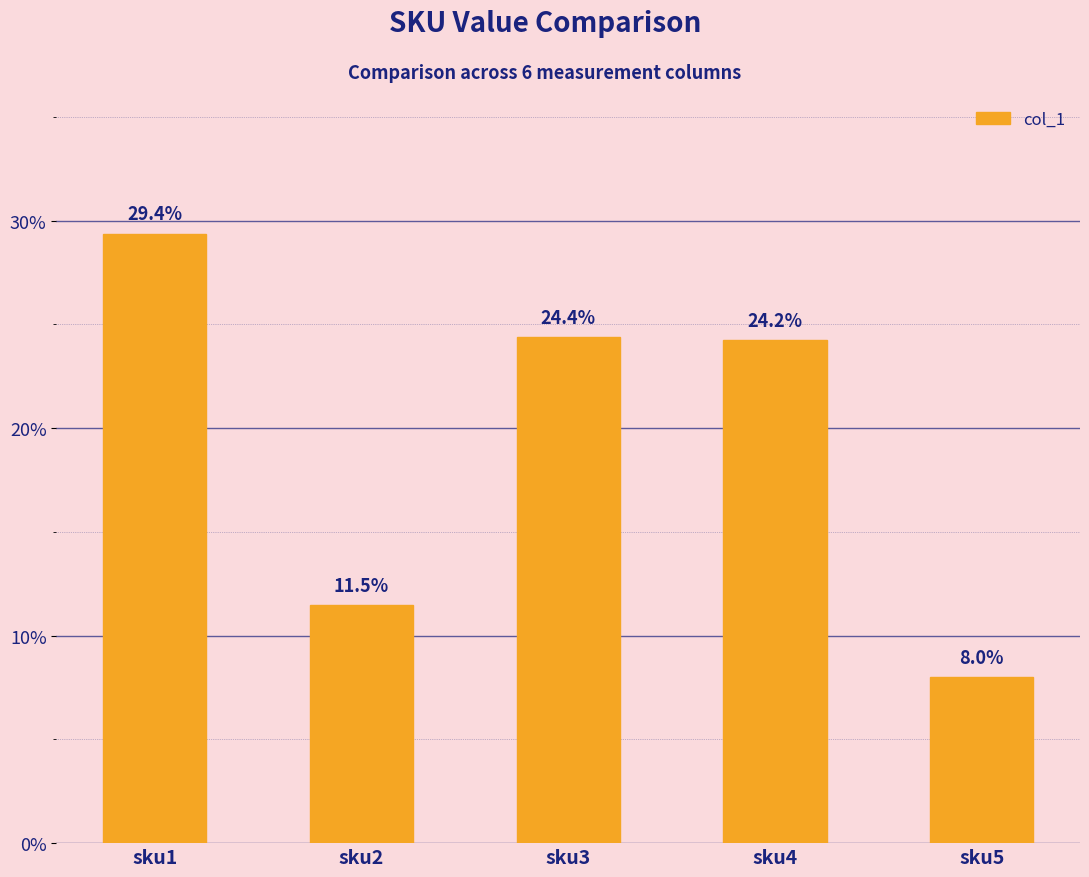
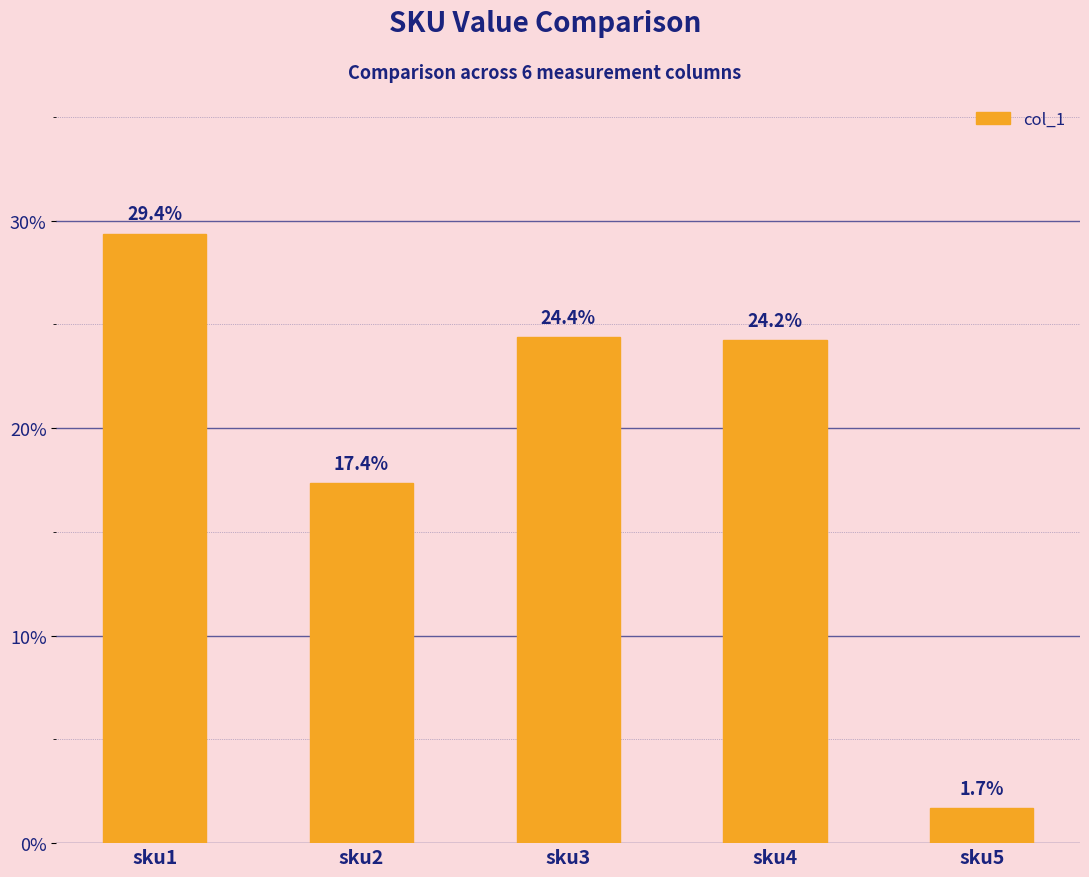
sku2: 11.5% -> 17.4%
sku5: 8.0% -> 1.7%
